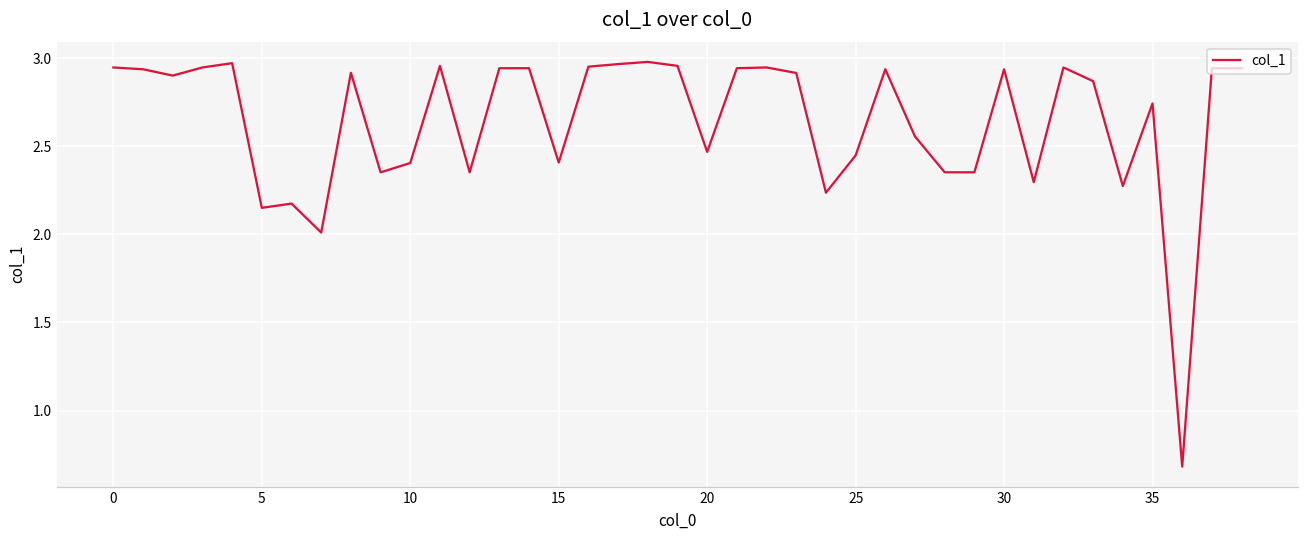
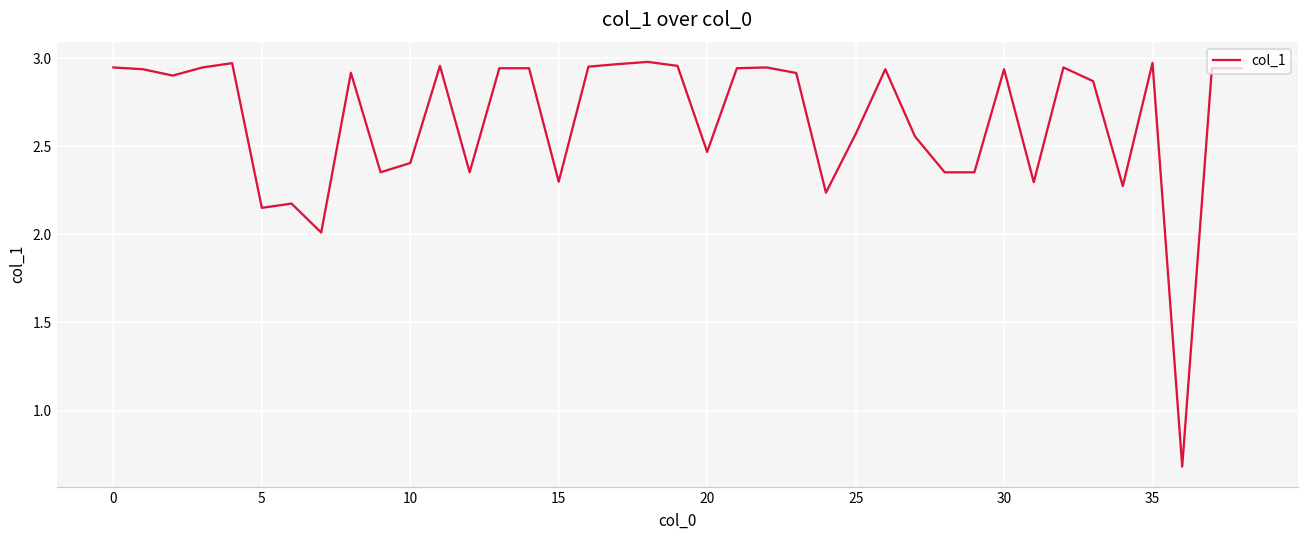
15: 2.41 -> 2.30
25: 2.45 -> 2.57
35: 2.74 -> 2.97
